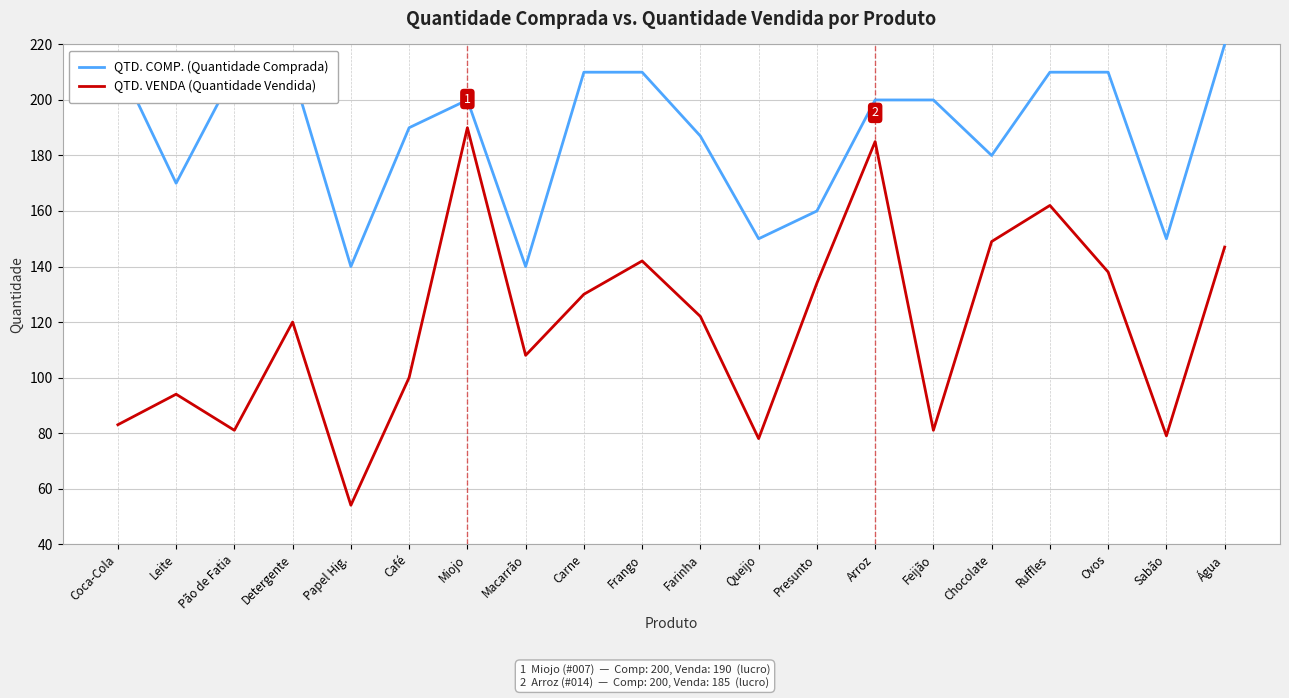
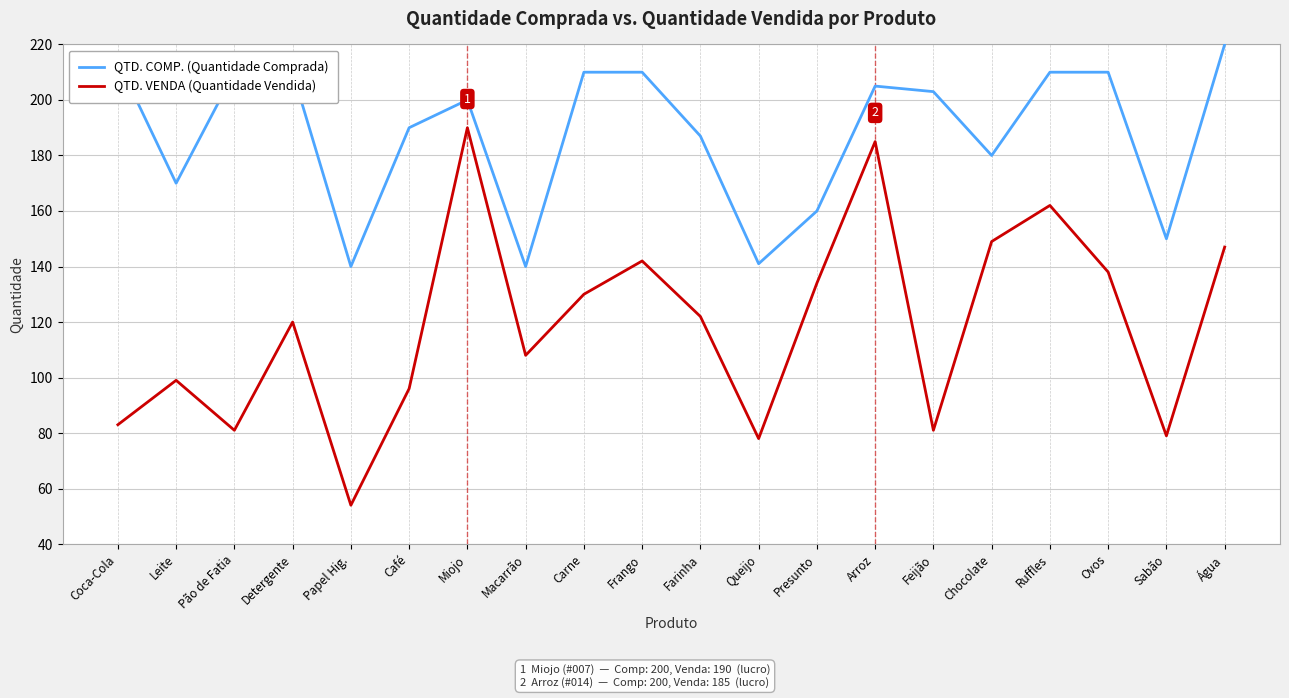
QTD. VENDA (Quantidade Vendida), Leite: 94 -> 99
QTD. VENDA (Quantidade Vendida), Café: 100 -> 96
QTD. COMP. (Quantidade Comprada), Queijo: 150 -> 141
QTD. COMP. (Quantidade Comprada), Arroz: 200 -> 205
QTD. COMP. (Quantidade Comprada), Feijão: 200 -> 203
